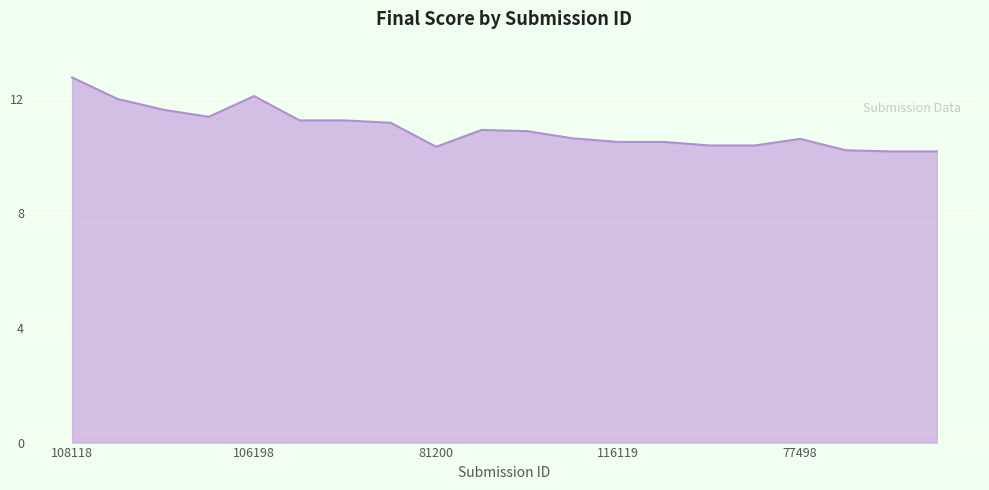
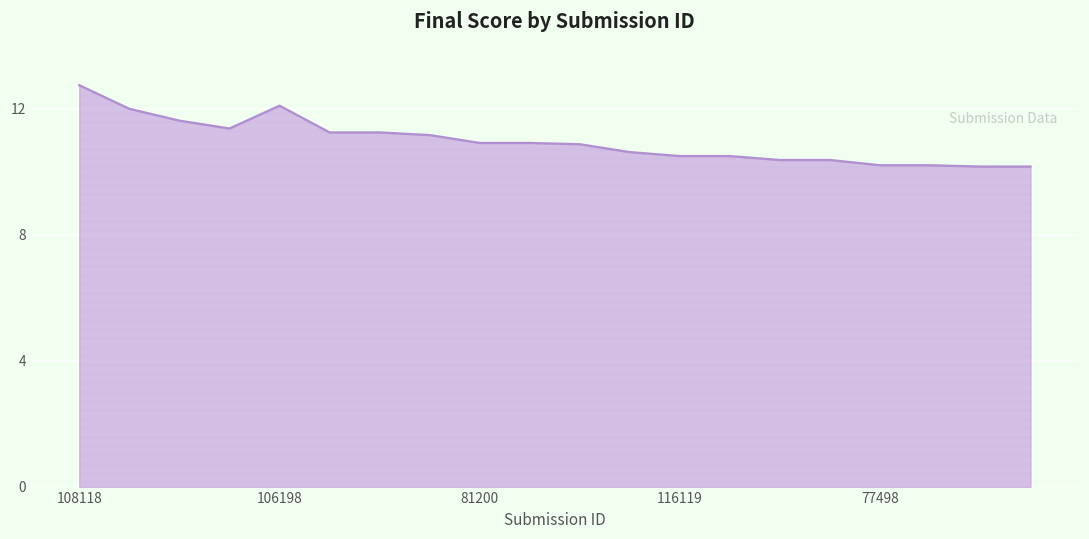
81200: 10.3 -> 10.9
77498: 10.6 -> 10.2
